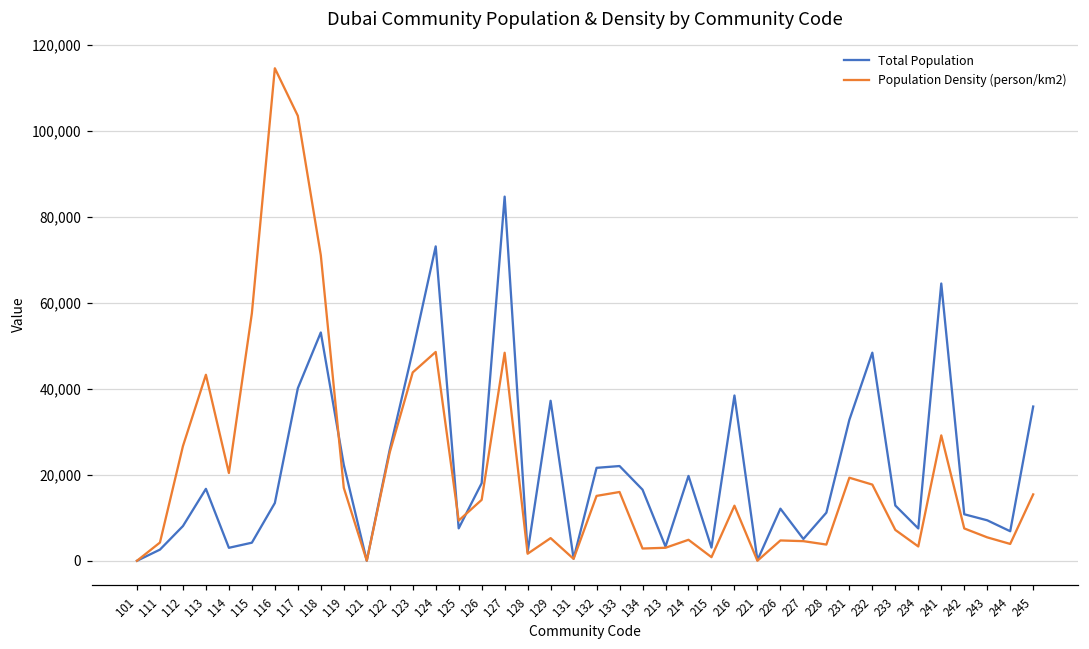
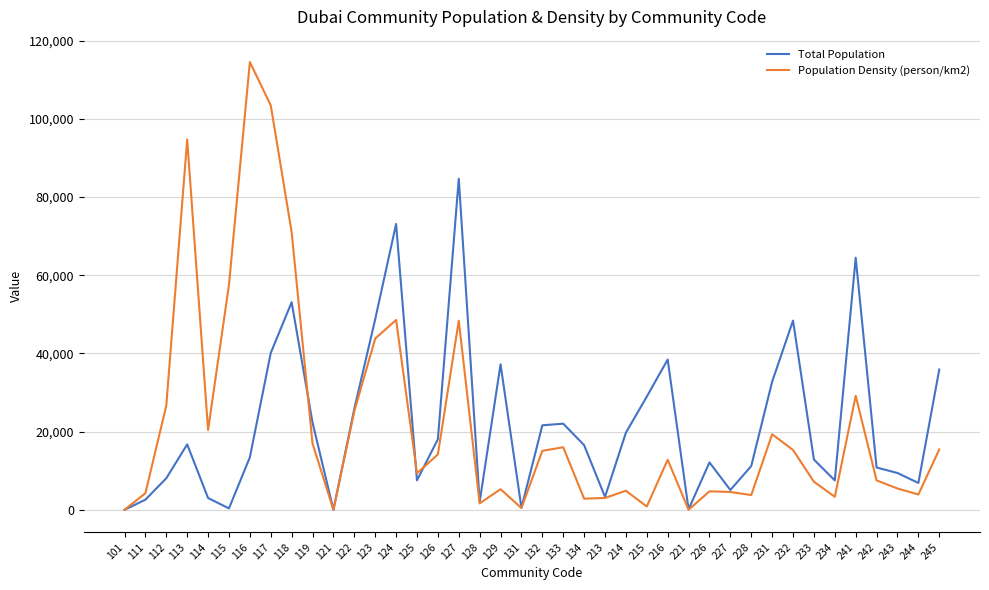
Population Density (person/km2), 113: 43,000 -> 95,000
Total Population, 115: 4,000 -> 0
Total Population, 215: 3,000 -> 29,000
Population Density (person/km2), 232: 18,000 -> 15,000
